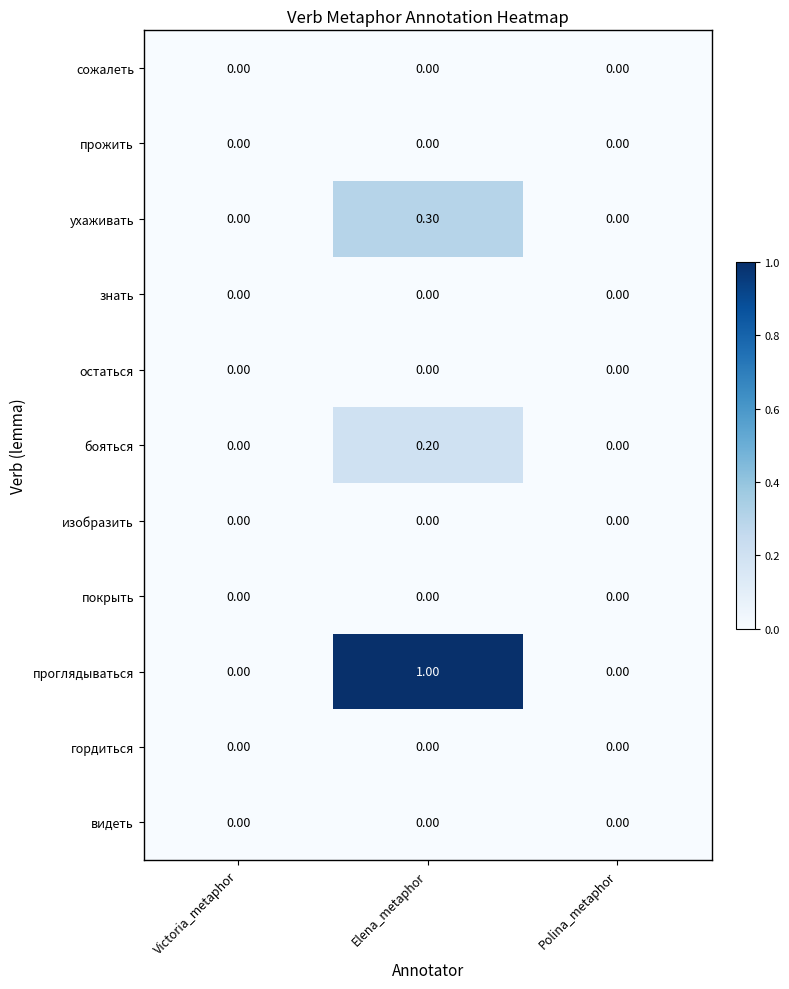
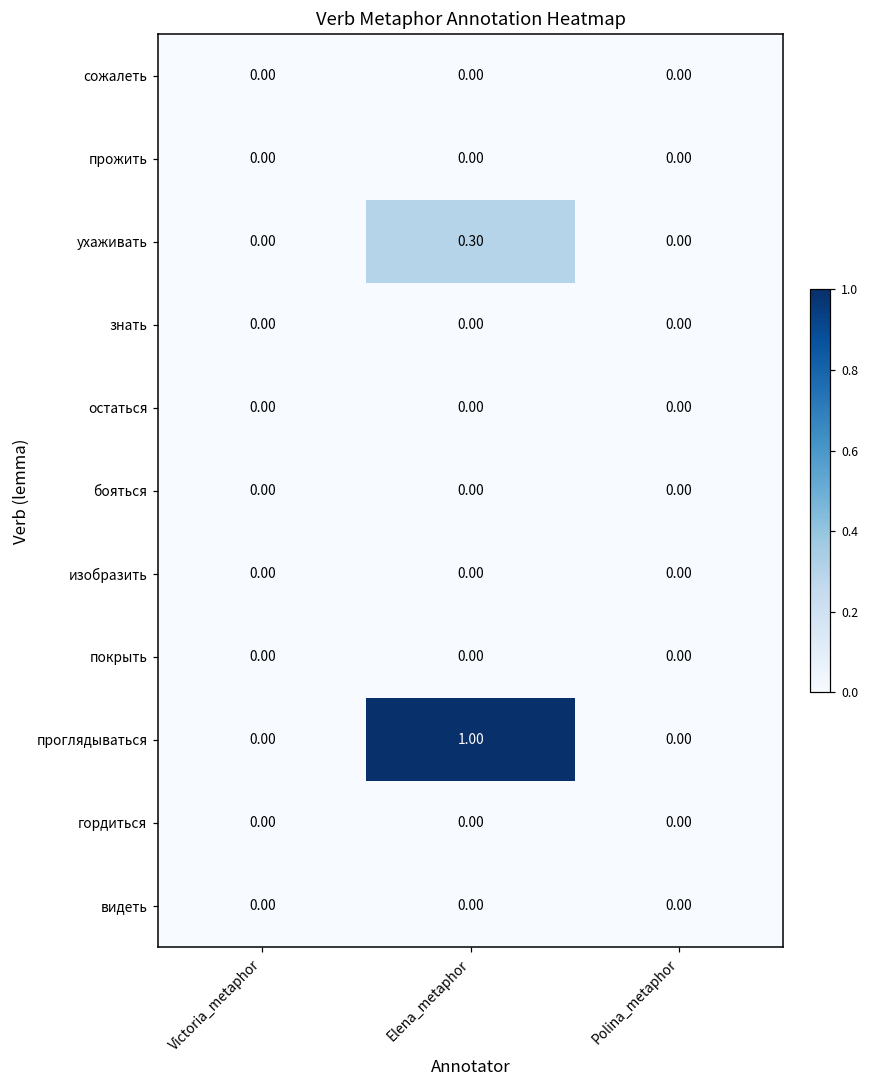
бояться, Elena_metaphor: 0.20 -> 0.00
